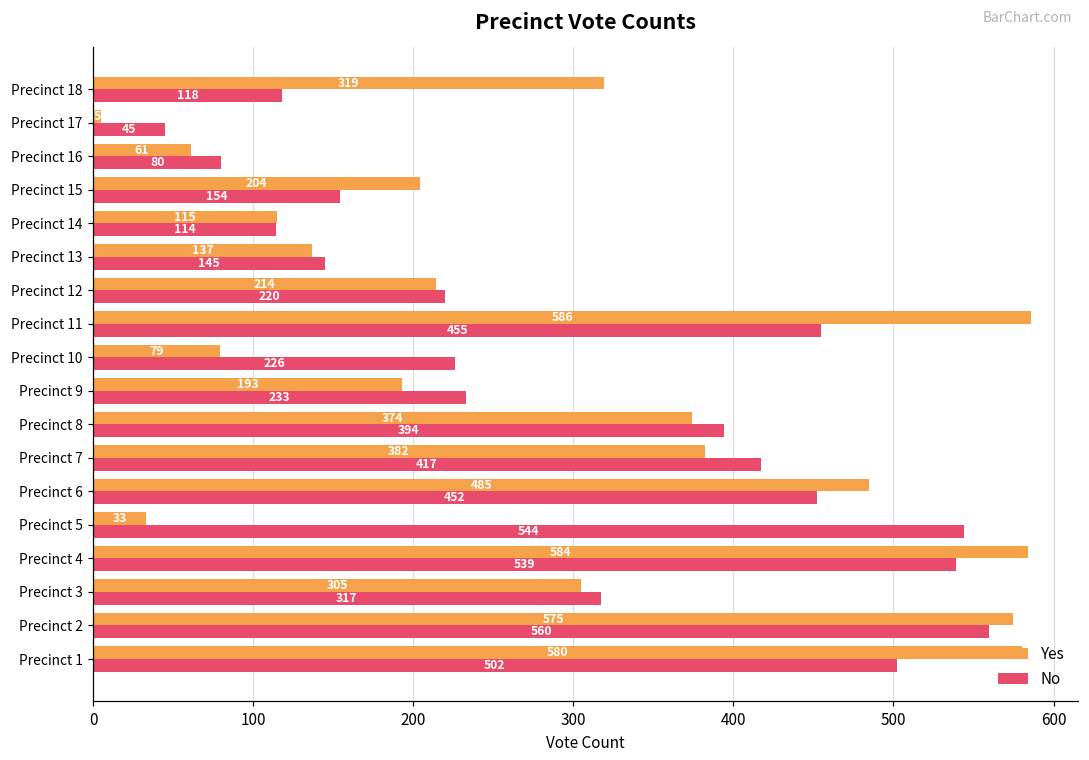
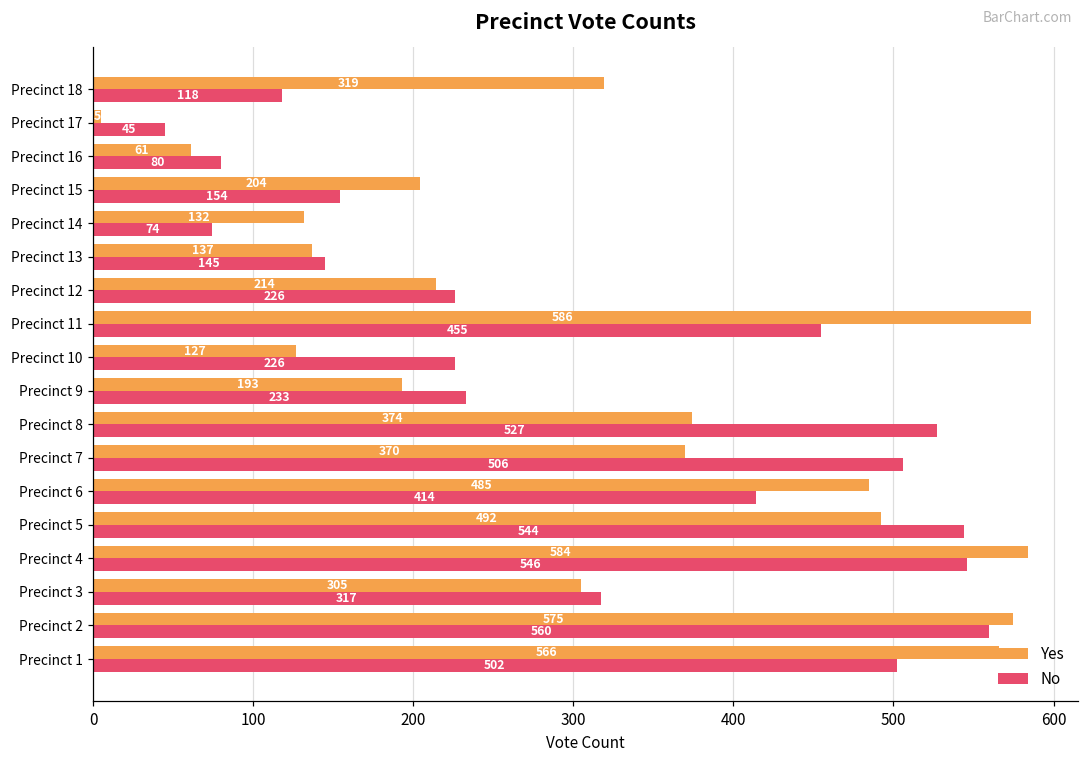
Yes, Precinct 14: 115 -> 132
No, Precinct 14: 114 -> 74
No, Precinct 12: 220 -> 226
Yes, Precinct 10: 79 -> 127
No, Precinct 8: 394 -> 527
Yes, Precinct 7: 382 -> 370
No, Precinct 7: 417 -> 506
No, Precinct 6: 452 -> 414
Yes, Precinct 5: 33 -> 492
No, Precinct 4: 539 -> 546
Yes, Precinct 1: 580 -> 566
